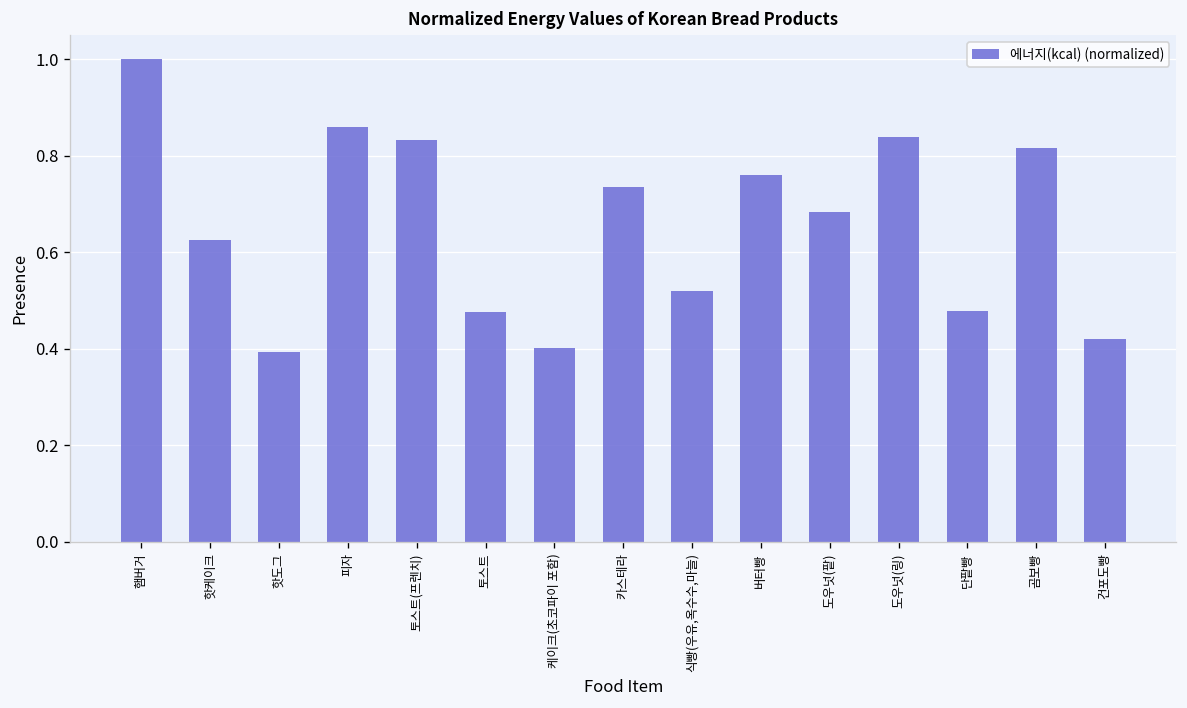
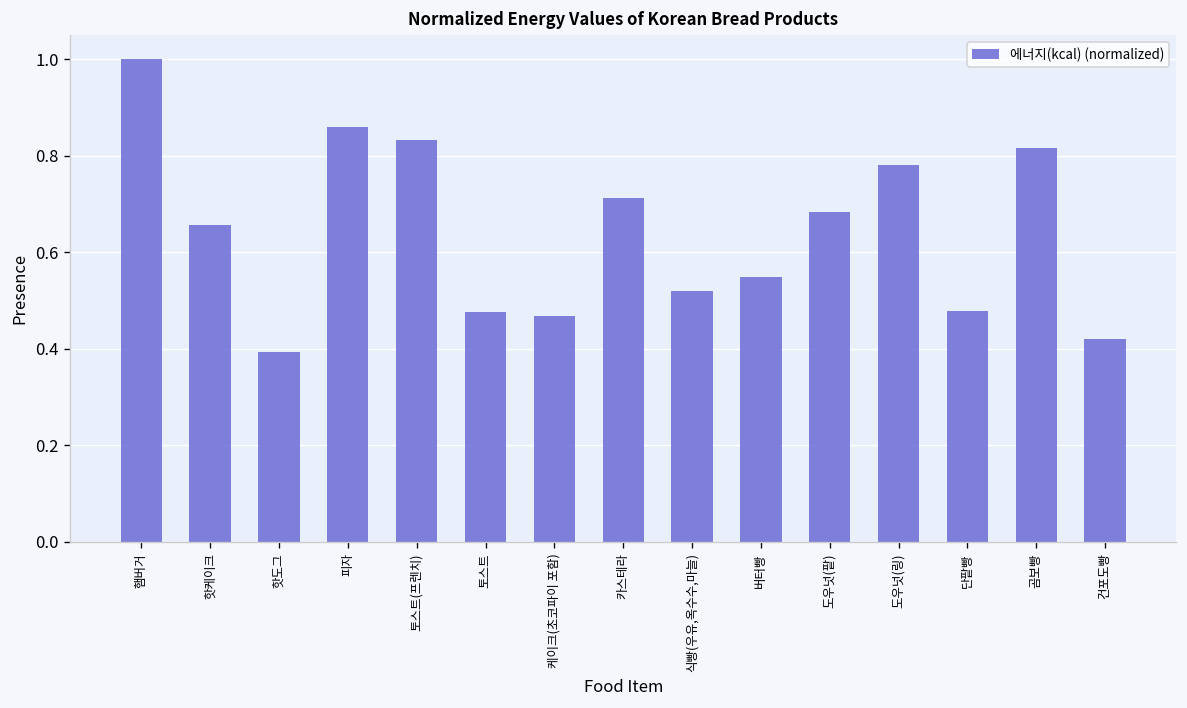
핫케이크: 0.63 -> 0.66
케이크(초코파이 포함): 0.40 -> 0.47
카스테라: 0.74 -> 0.71
버터빵: 0.76 -> 0.55
도우넛(링): 0.84 -> 0.78
